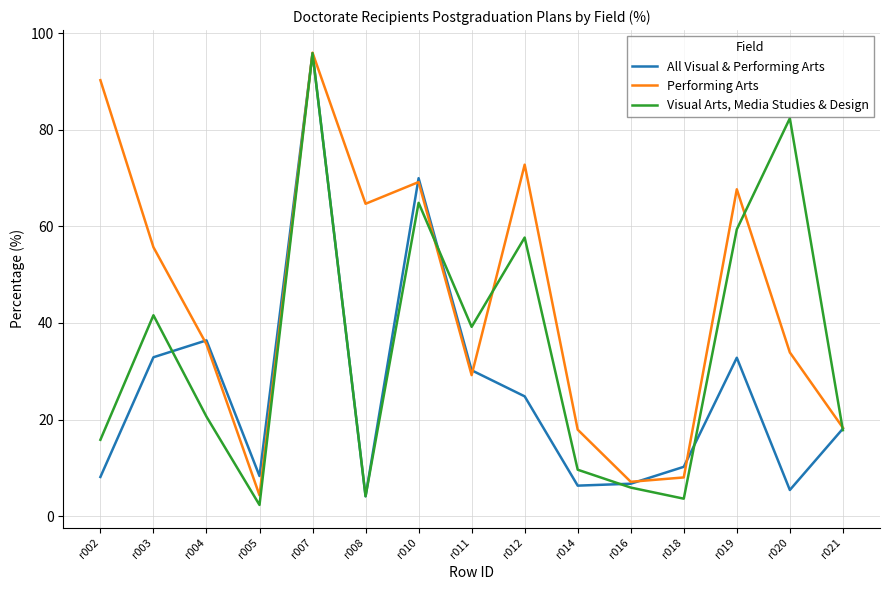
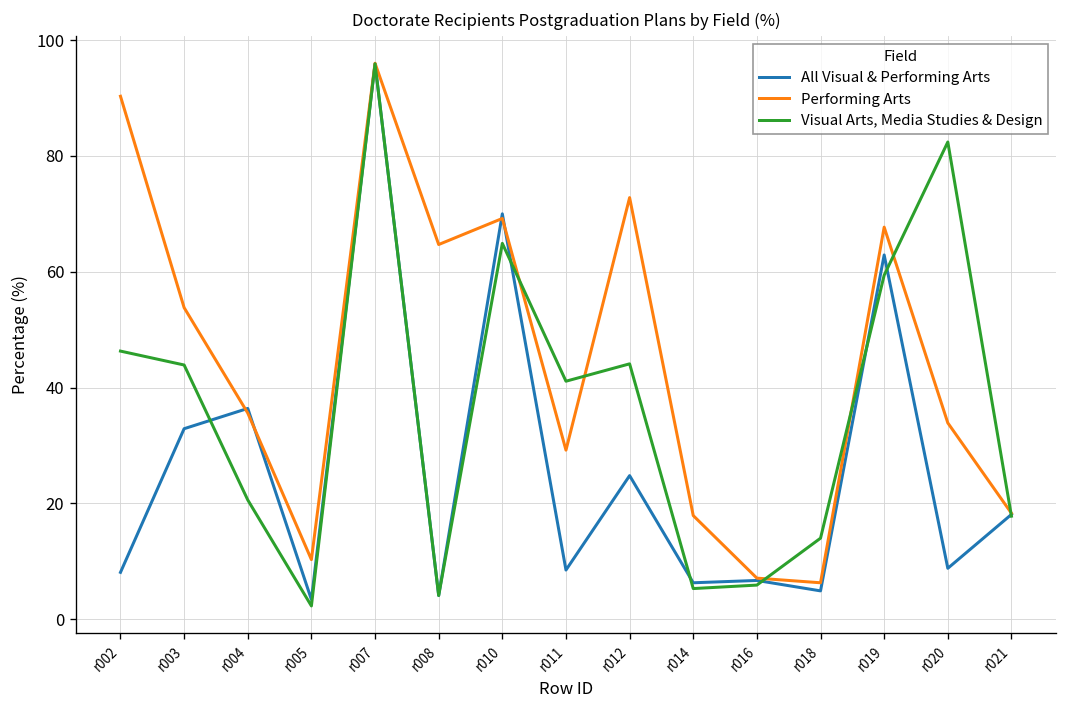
Visual Arts, Media Studies & Design, r002: 16 -> 46
Performing Arts, r003: 56 -> 54
Visual Arts, Media Studies & Design, r003: 42 -> 44
All Visual & Performing Arts, r005: 8 -> 3
Performing Arts, r005: 4 -> 10
All Visual & Performing Arts, r011: 30 -> 9
Visual Arts, Media Studies & Design, r011: 39 -> 41
Visual Arts, Media Studies & Design, r012: 58 -> 44
Visual Arts, Media Studies & Design, r014: 10 -> 5
All Visual & Performing Arts, r018: 10 -> 5
Performing Arts, r018: 8 -> 6
Visual Arts, Media Studies & Design, r018: 4 -> 14
All Visual & Performing Arts, r019: 33 -> 63
All Visual & Performing Arts, r020: 5 -> 9
